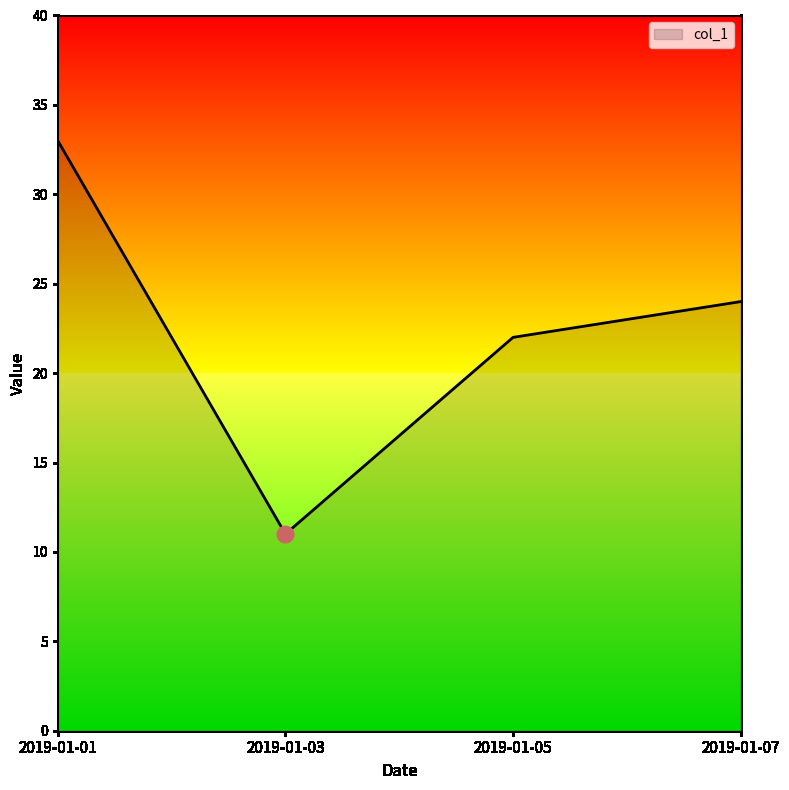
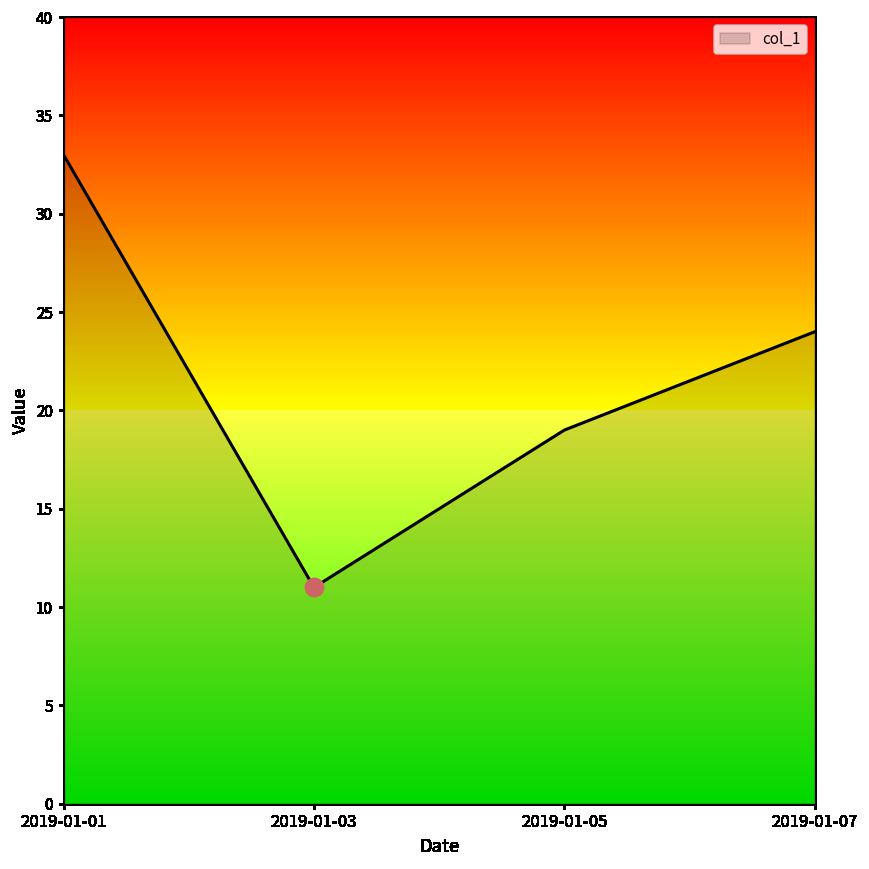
col_1, 2019-01-05: 22 -> 19
